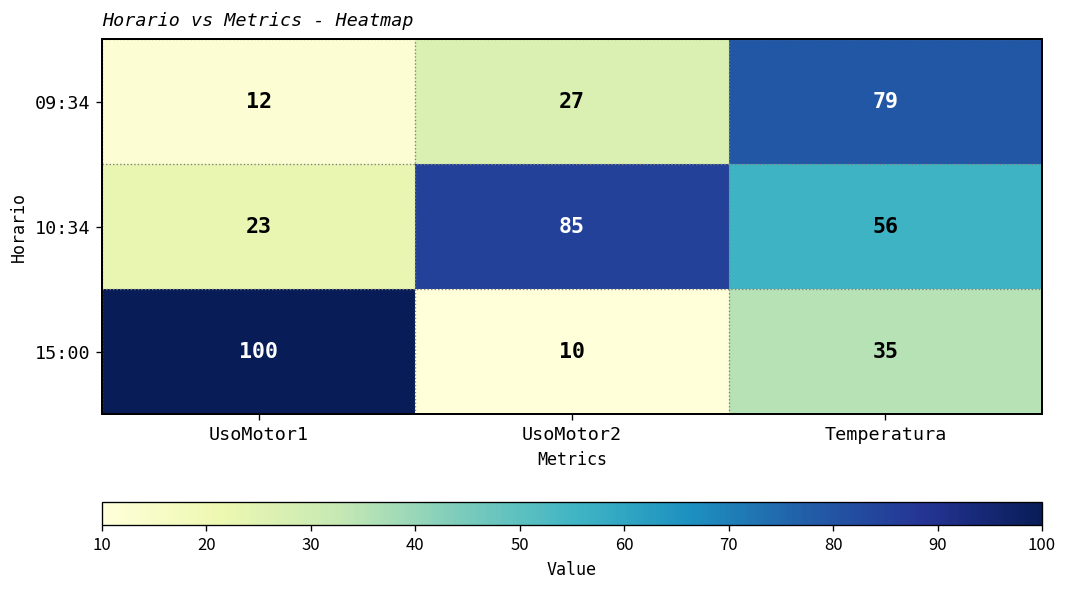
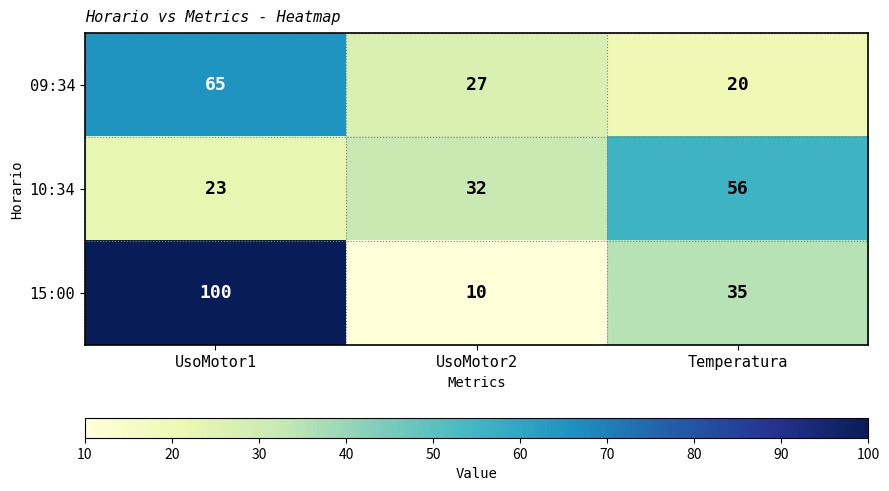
09:34, UsoMotor1: 12 -> 65
09:34, Temperatura: 79 -> 20
10:34, UsoMotor2: 85 -> 32
